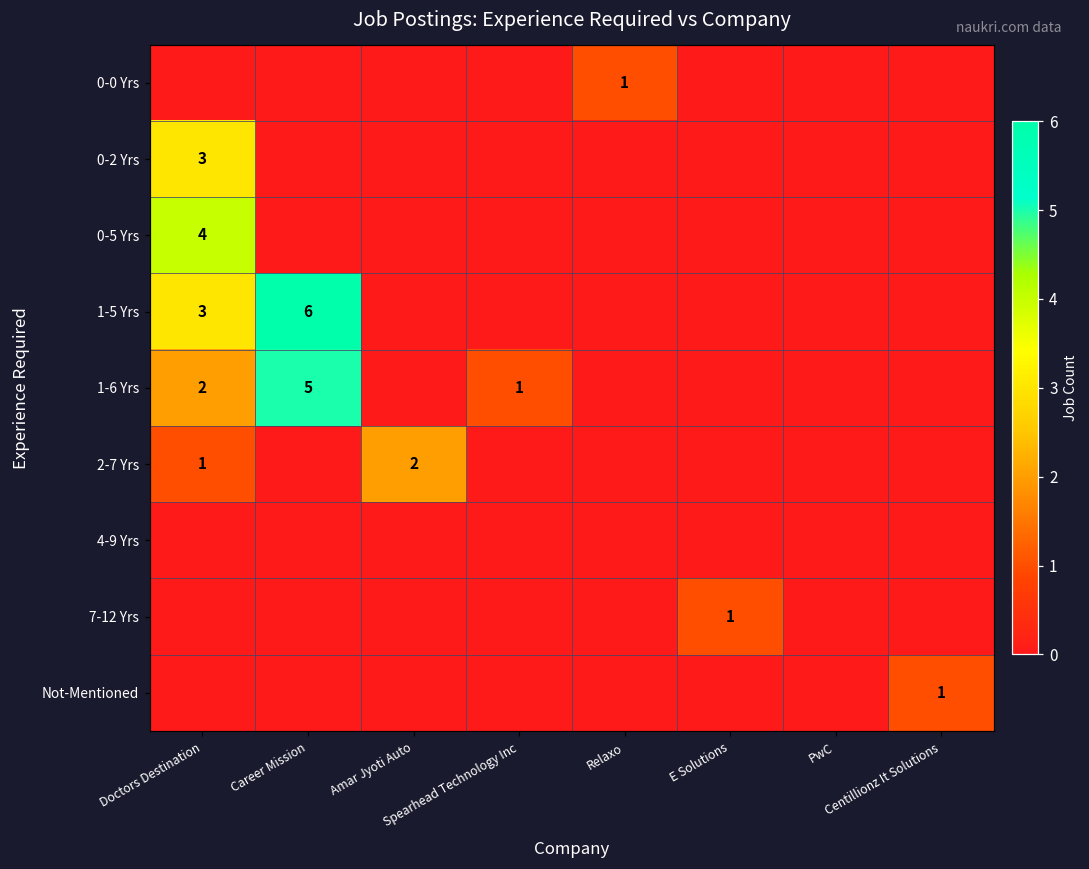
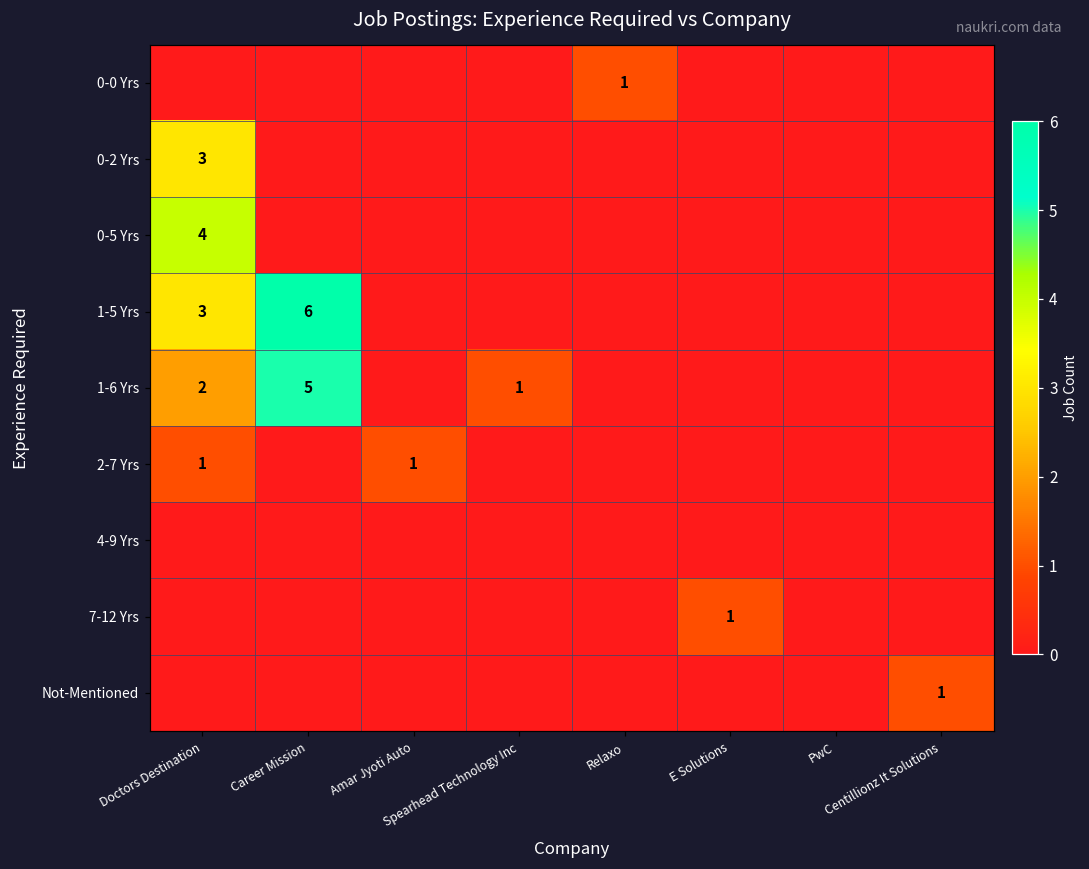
2-7 Yrs, Amar Jyoti Auto: 2 -> 1
